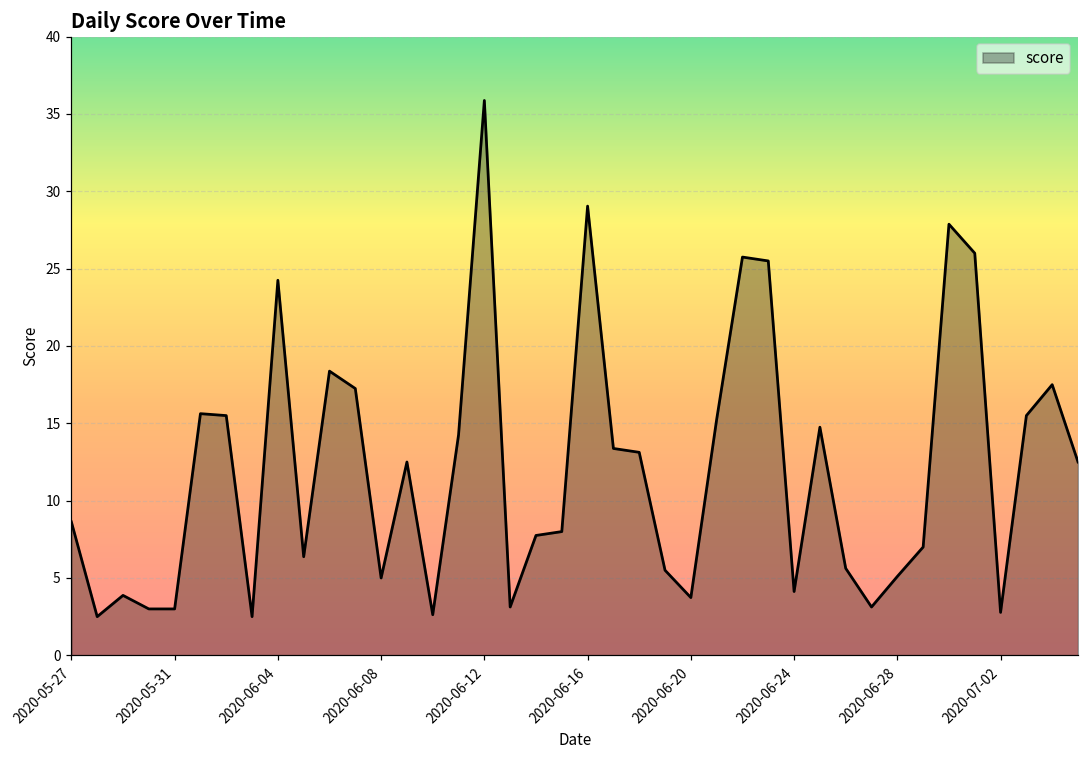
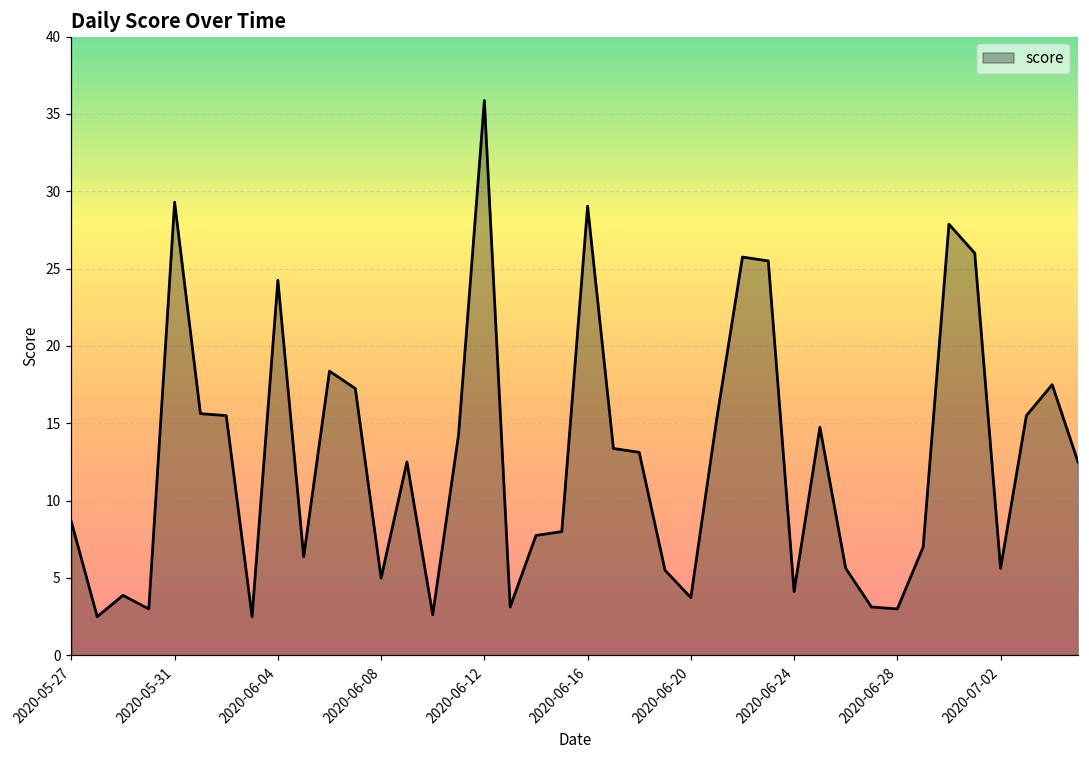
2020-05-31: 3.0 -> 29.3
2020-06-28: 5.1 -> 3.0
2020-07-02: 2.8 -> 5.6
